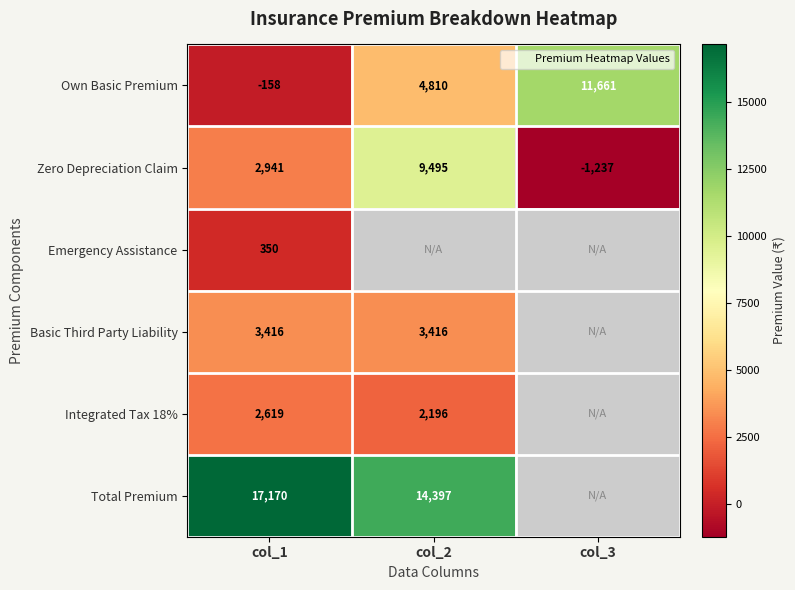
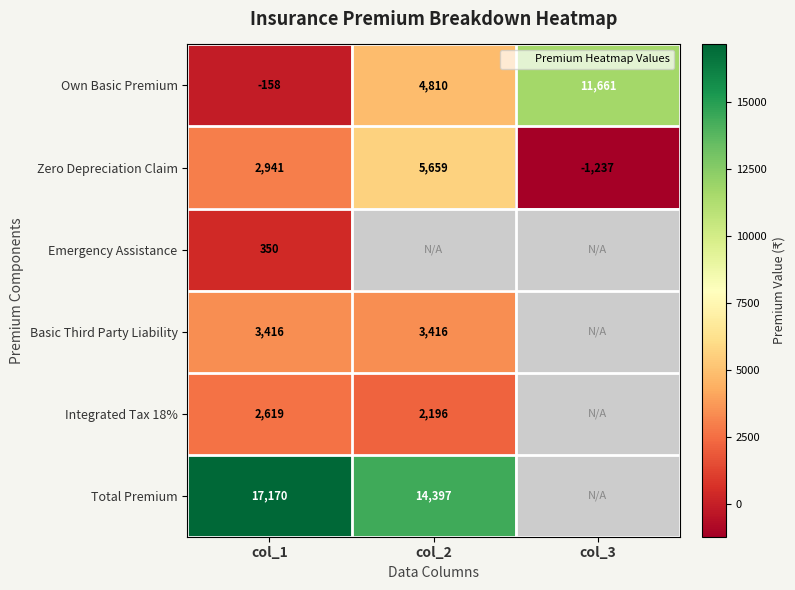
Zero Depreciation Claim, col_2: 9,495 -> 5,659
